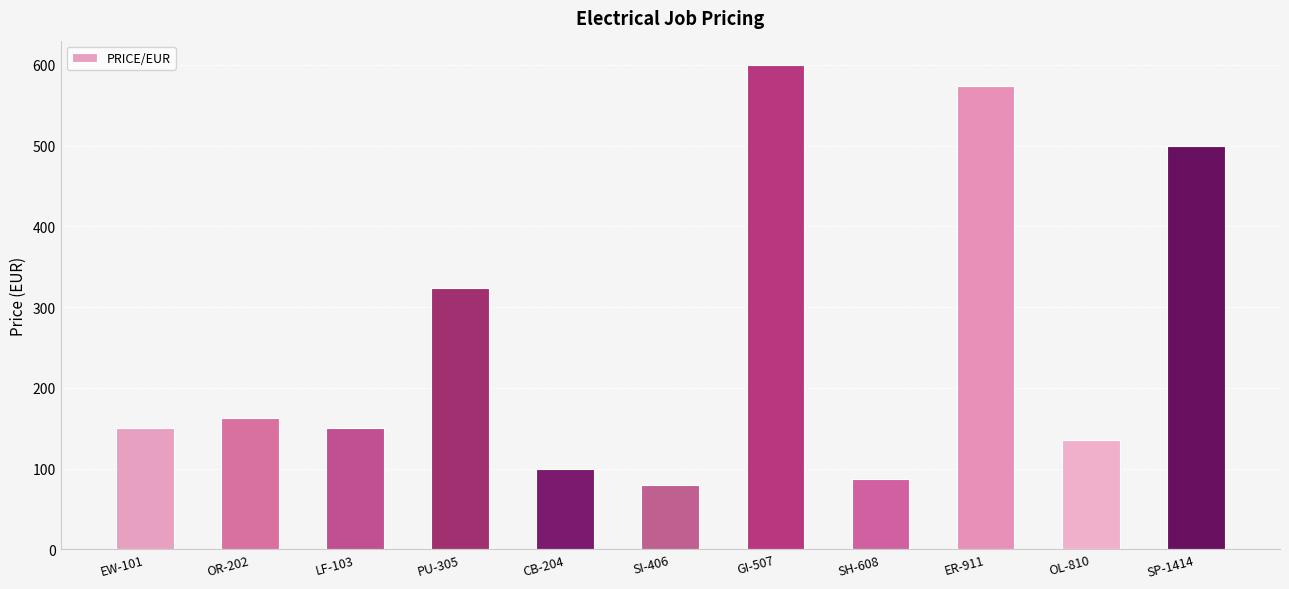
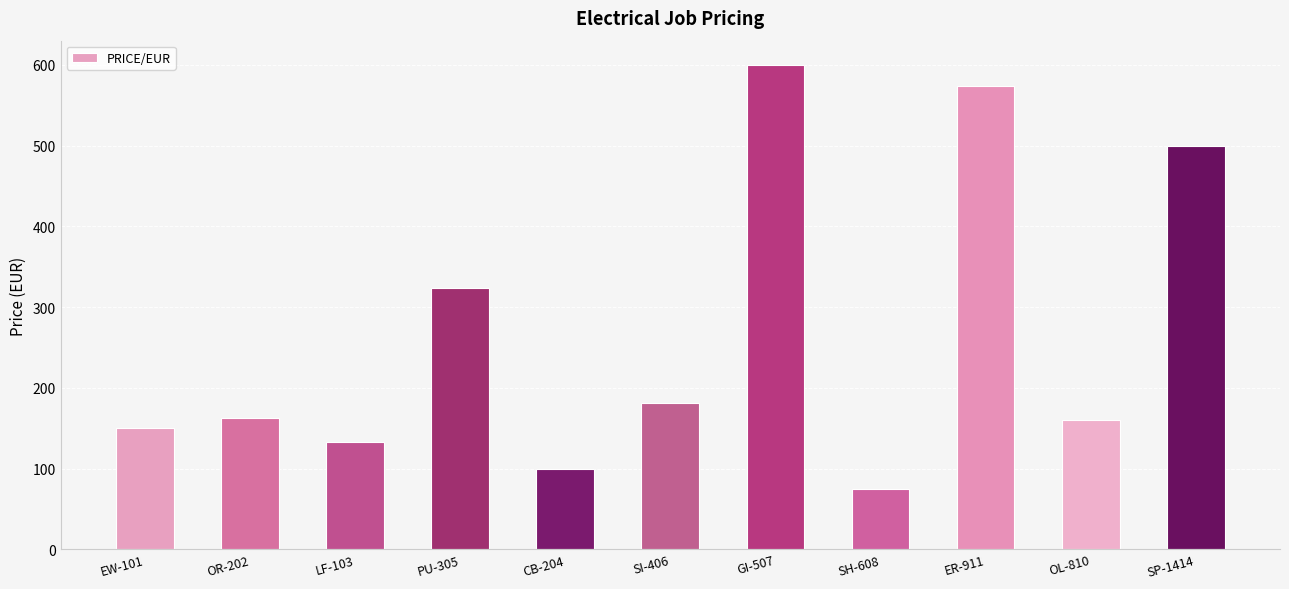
LF-103: 150 -> 130
SI-406: 80 -> 180
SH-608: 90 -> 80
OL-810: 140 -> 160
